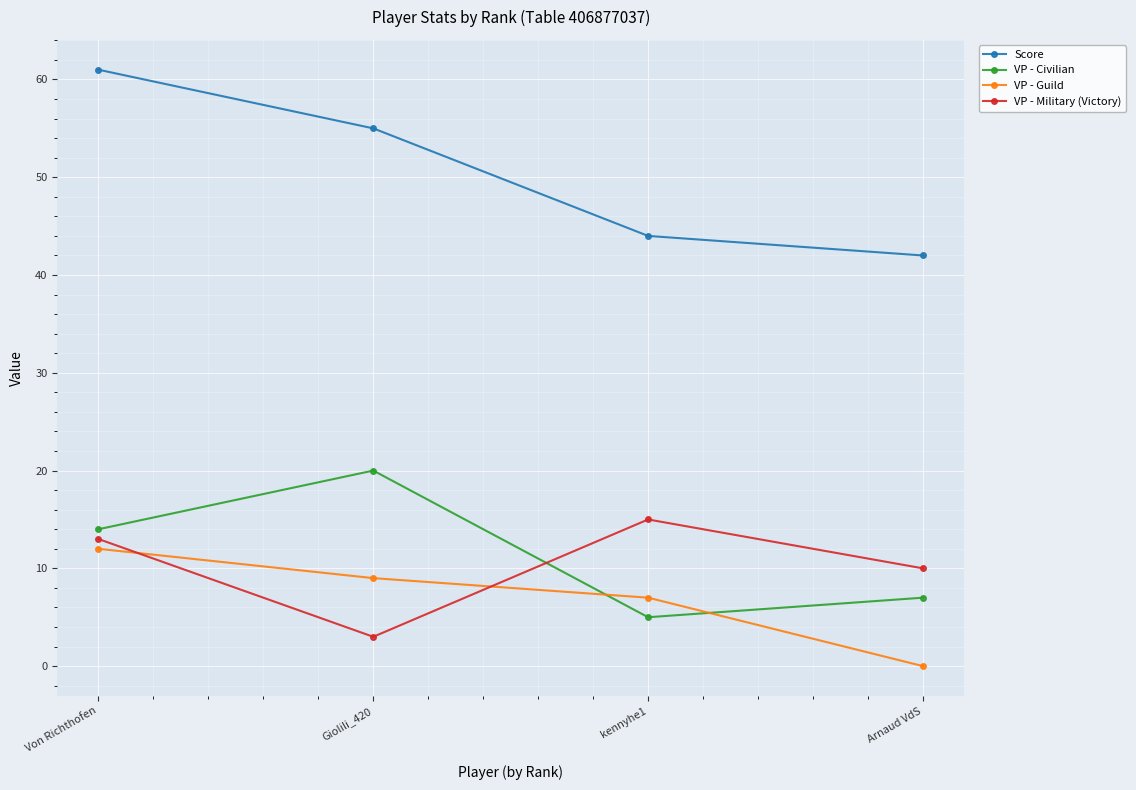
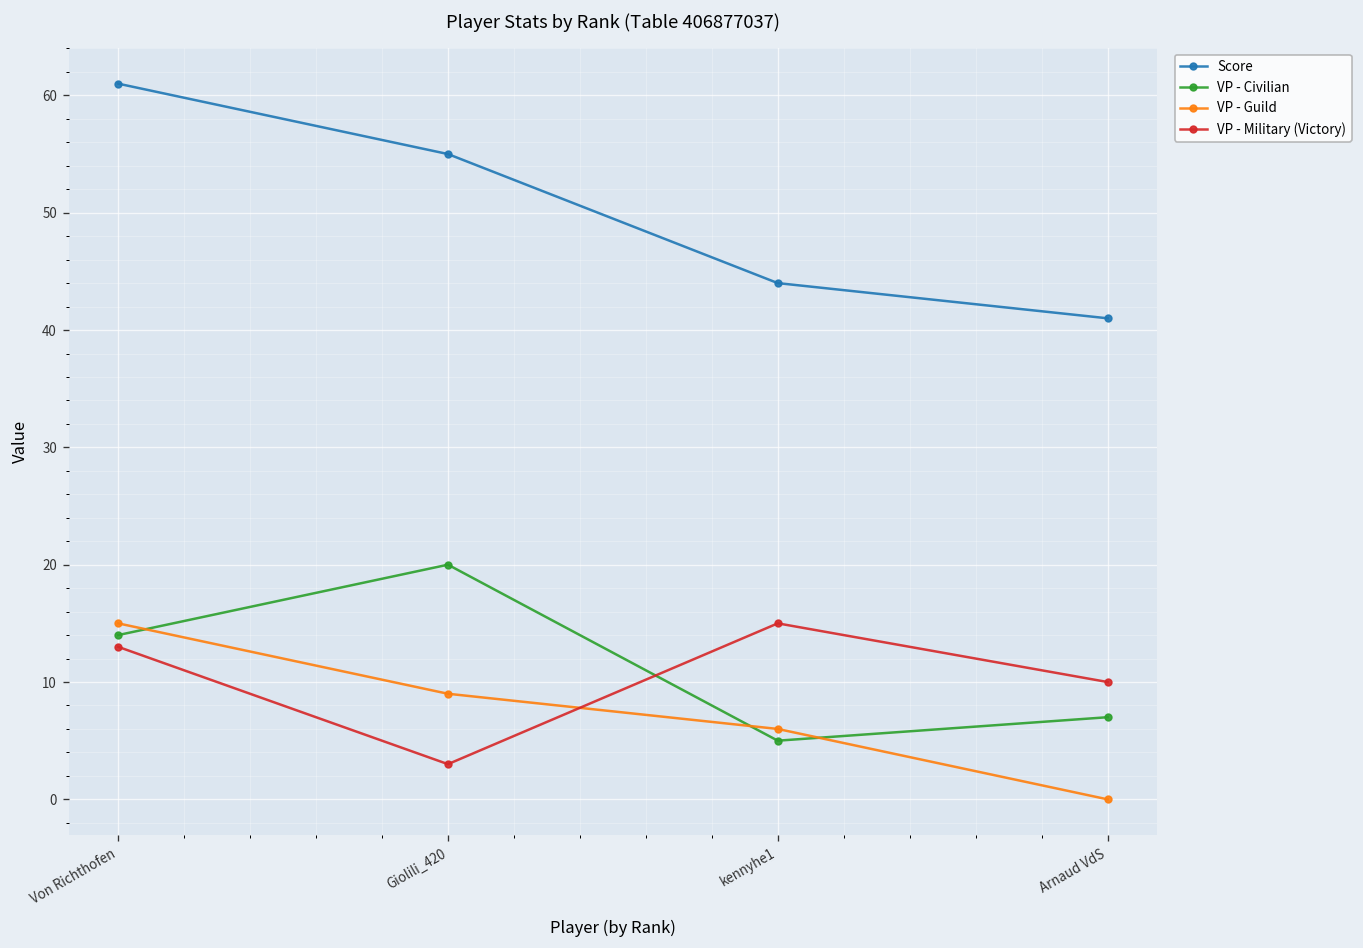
VP - Guild, Von Richthofen: 12 -> 15
VP - Guild, kennyhe1: 7 -> 6
Score, Arnaud VdS: 42 -> 41
